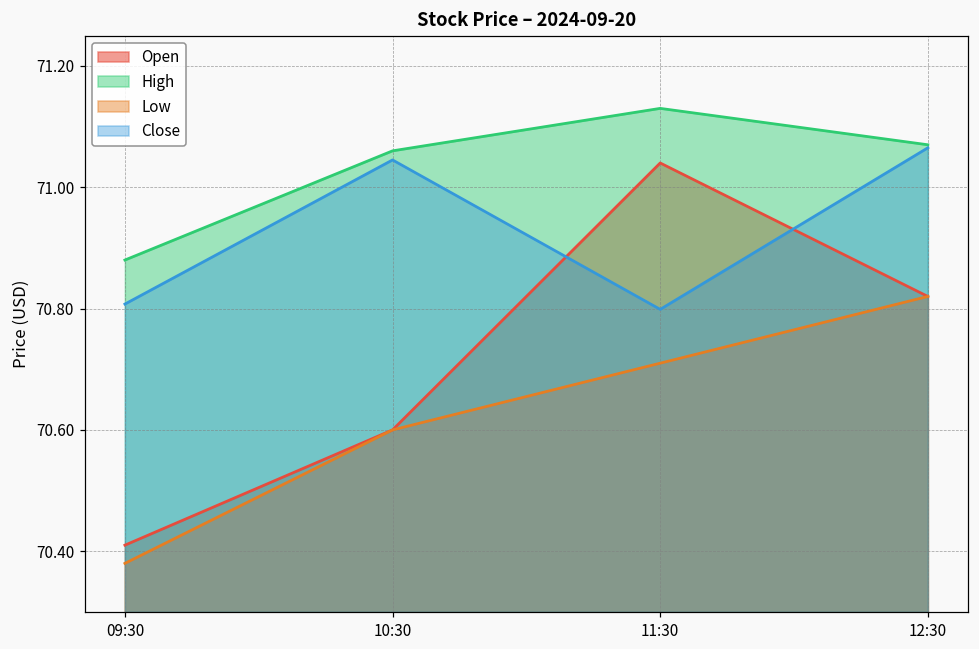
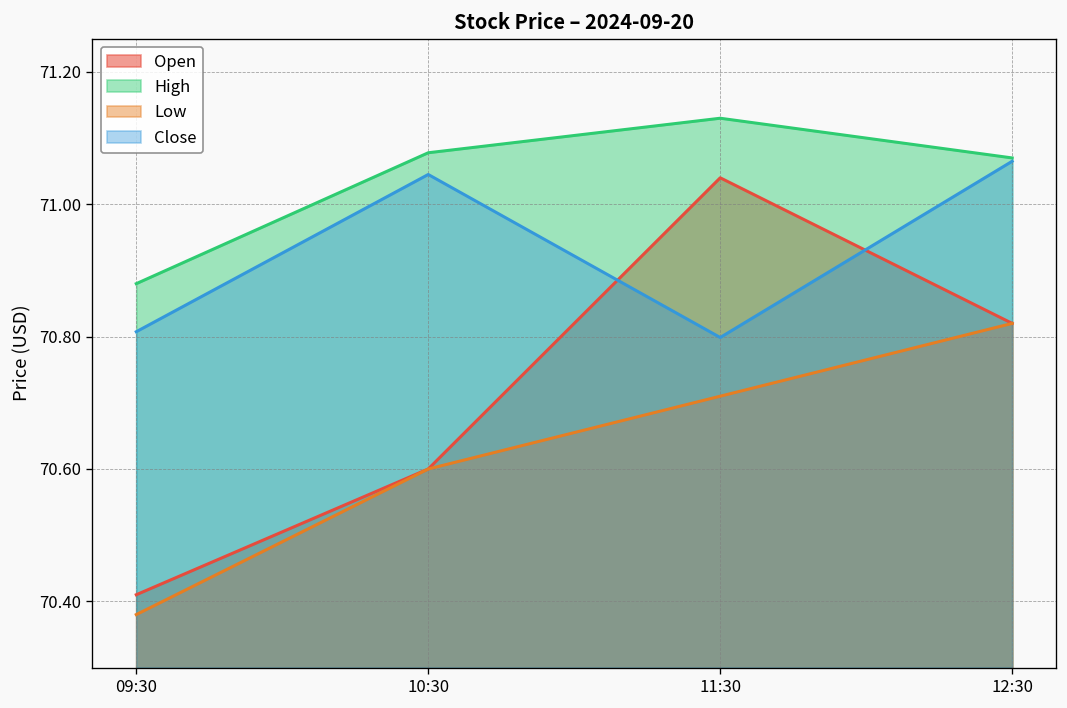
High, 10:30: 71.06 -> 71.08
